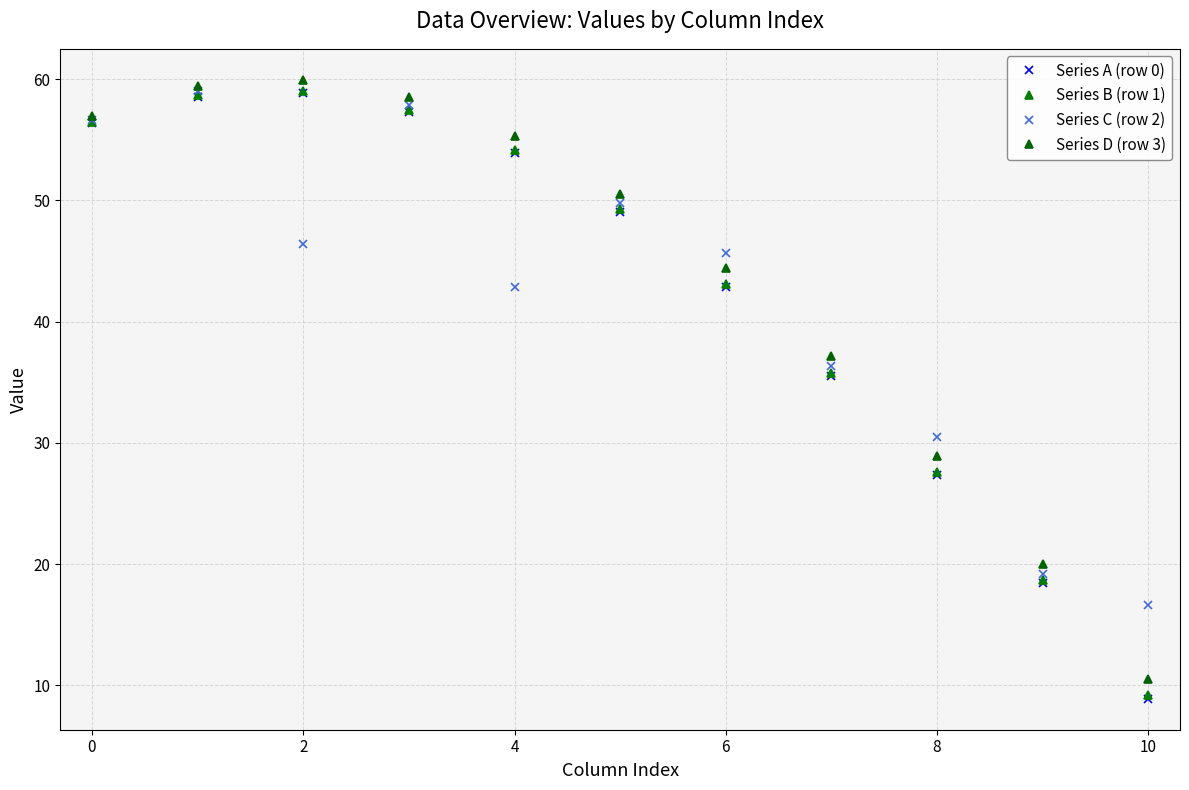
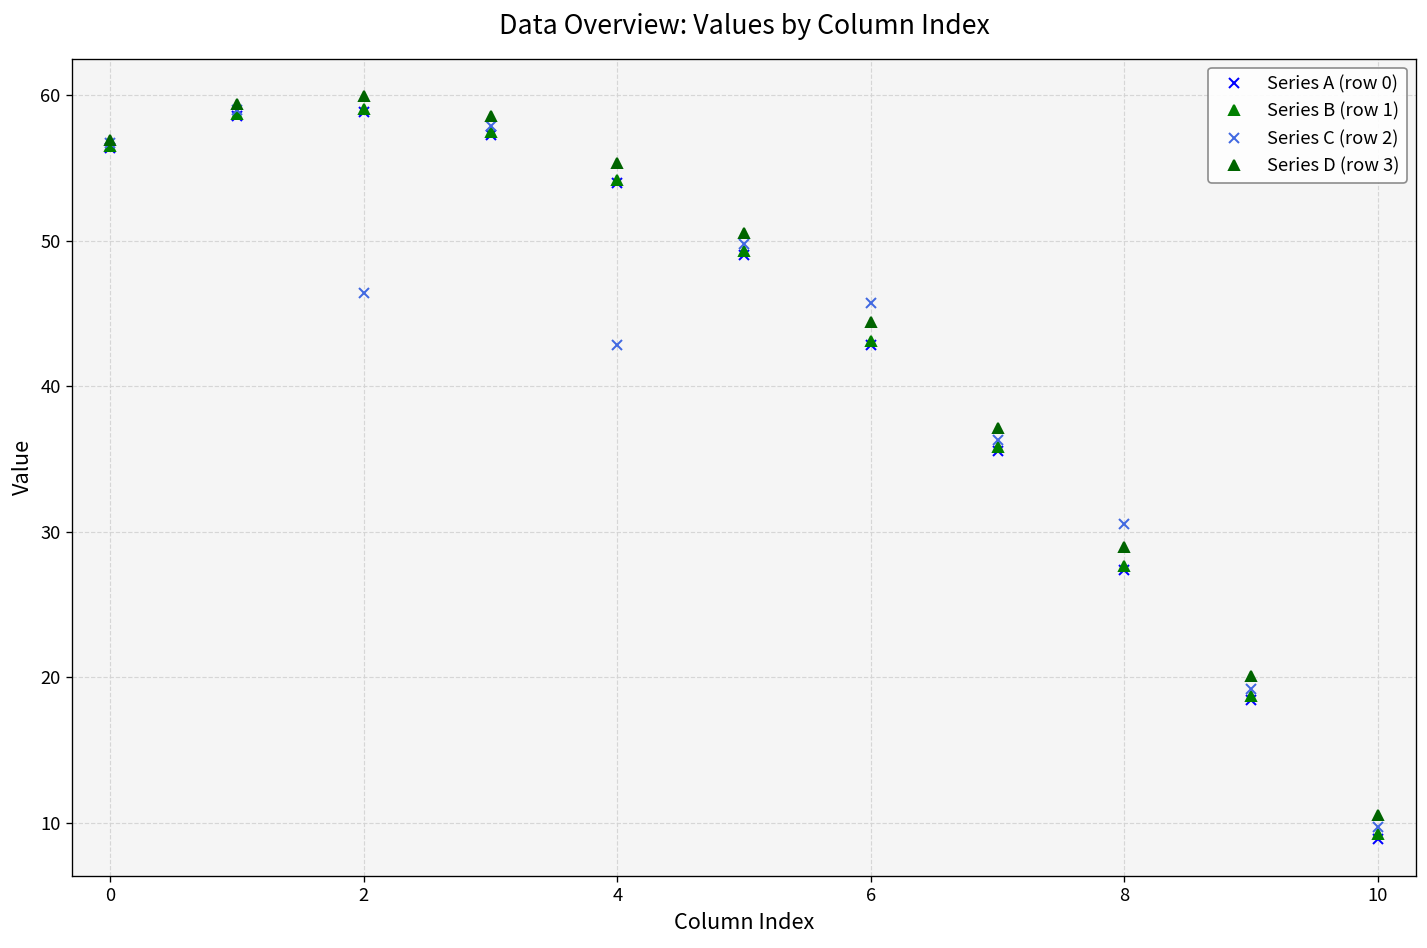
Series C (row 2), 10: 16.6 -> 9.7
